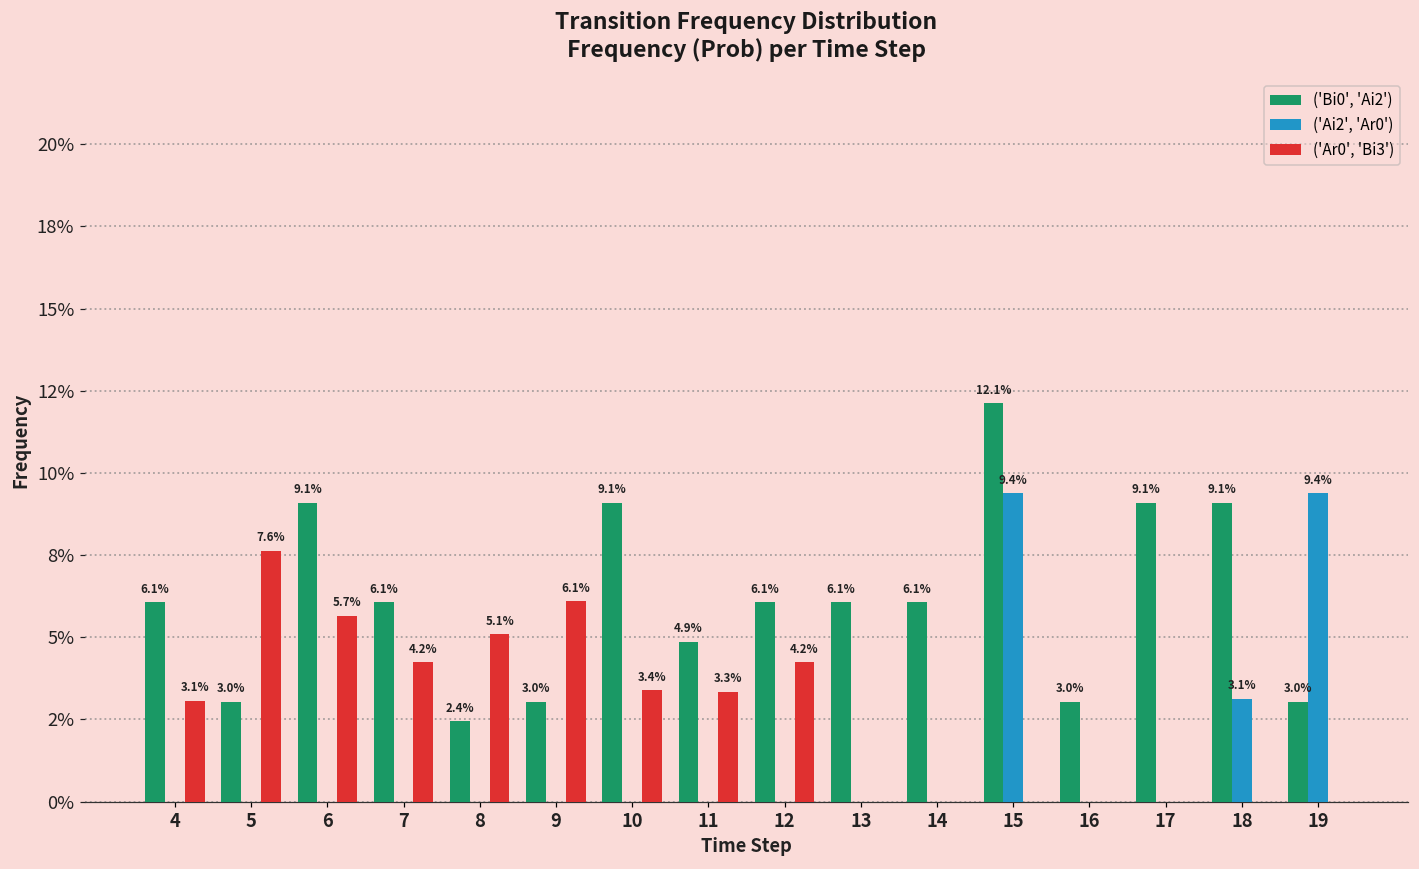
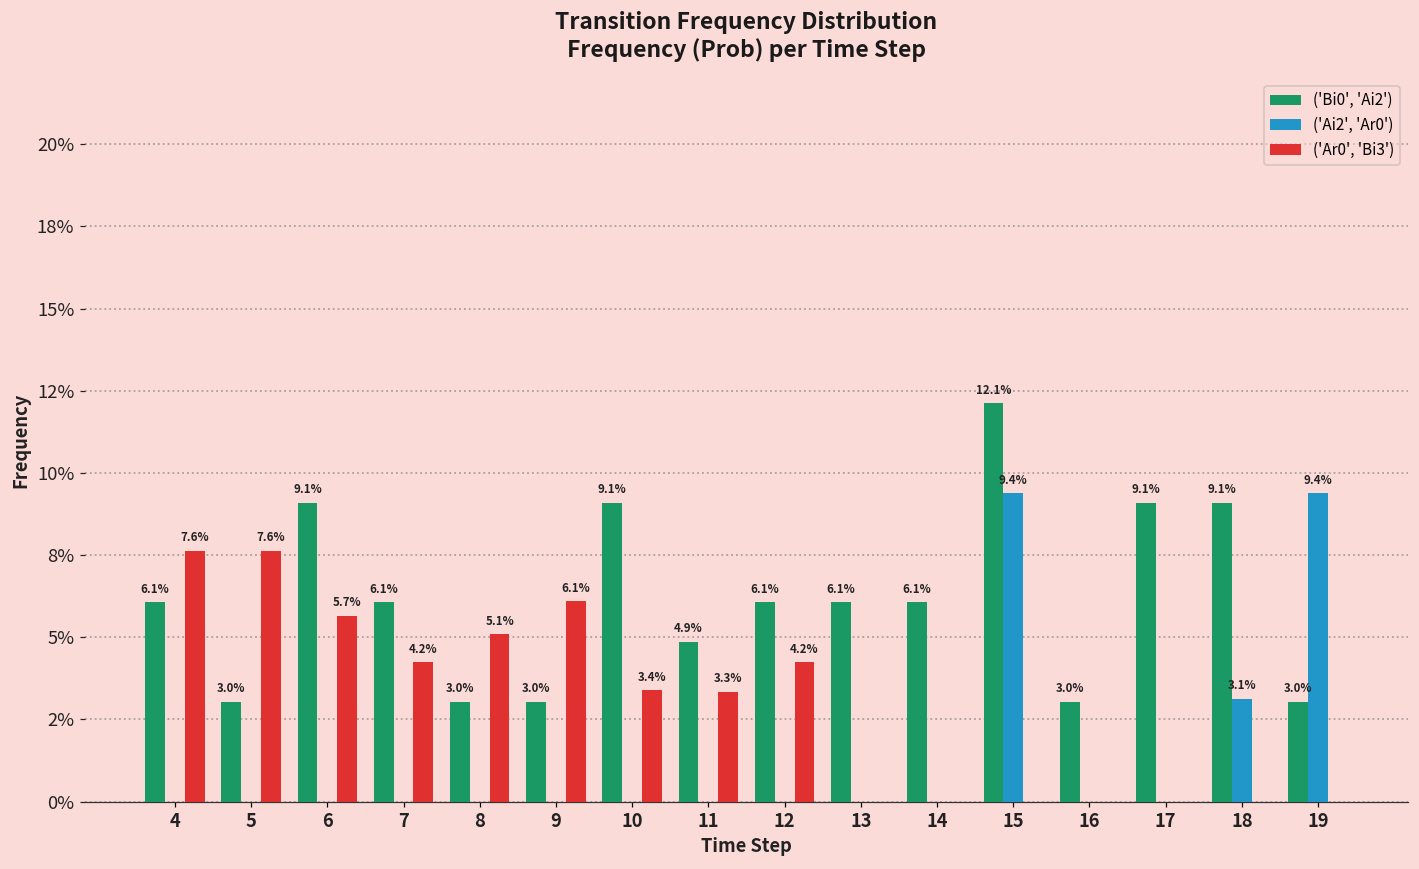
('Ar0', 'Bi3'), 4: 3.1% -> 7.6%
('Bi0', 'Ai2'), 8: 2.4% -> 3.0%
